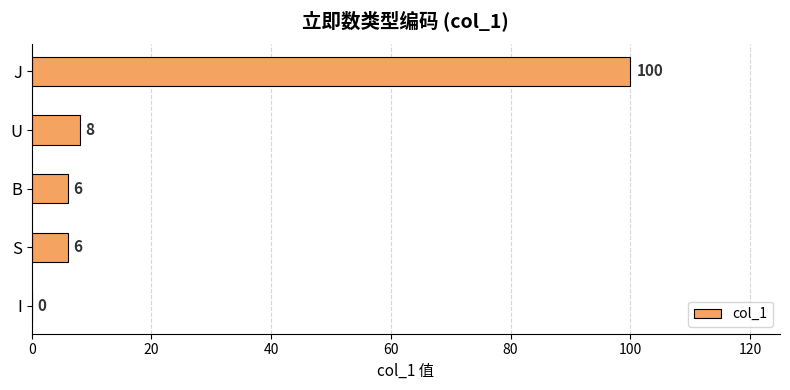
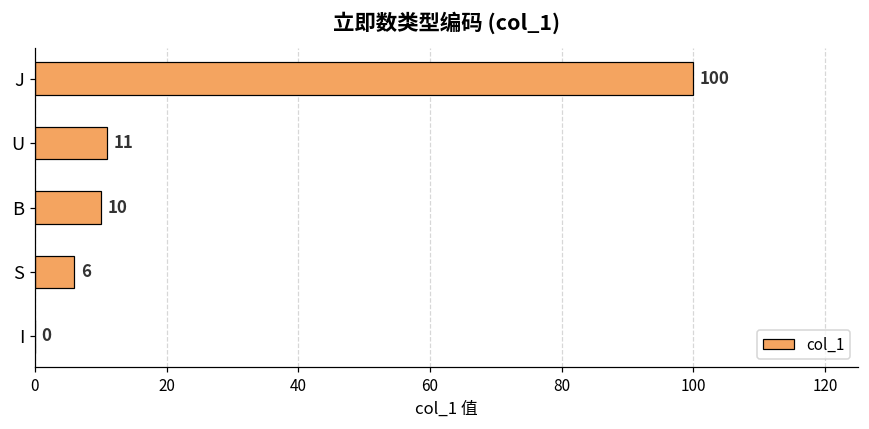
U: 8 -> 11
B: 6 -> 10
